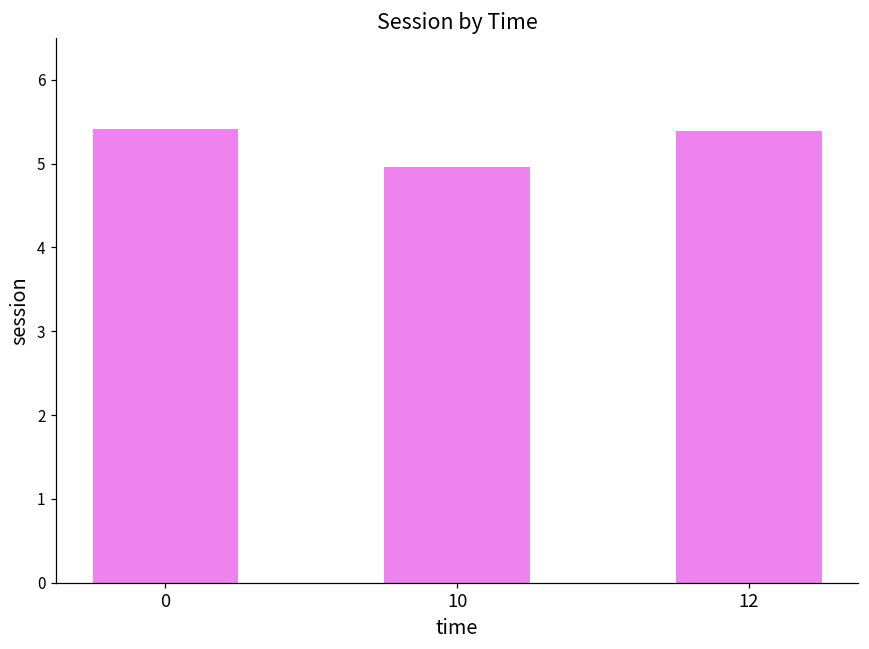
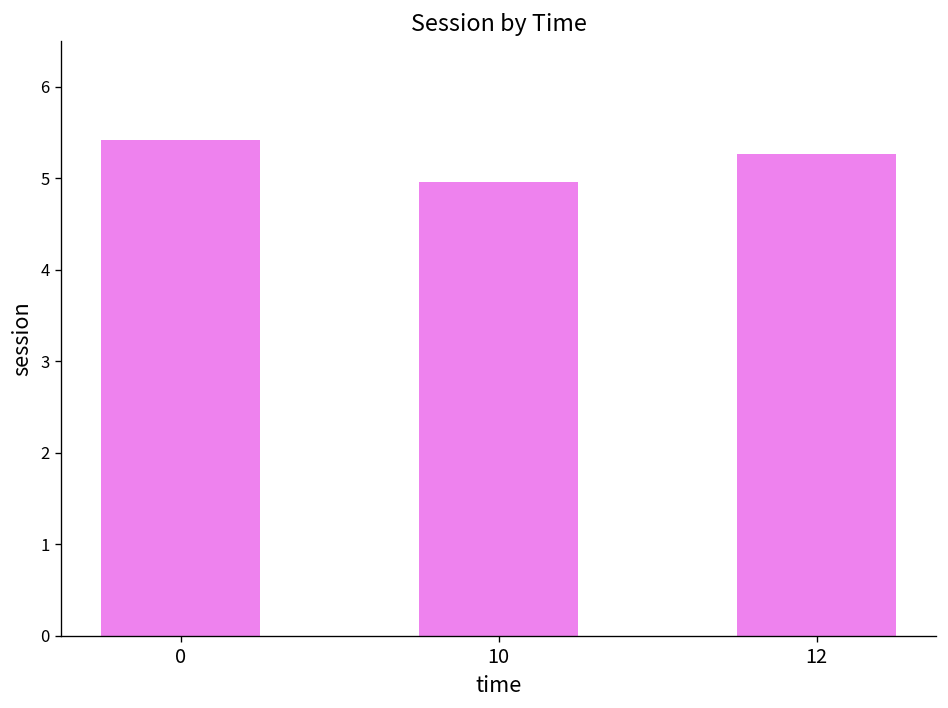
12: 5.4 -> 5.3
